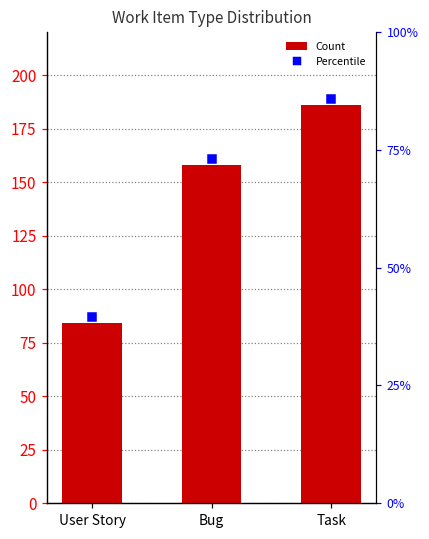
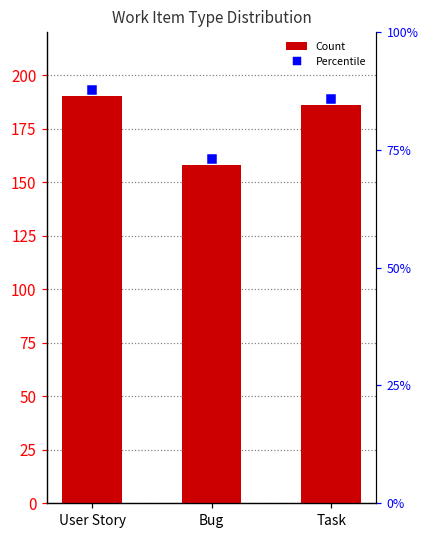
Count, User Story: 84 -> 190
